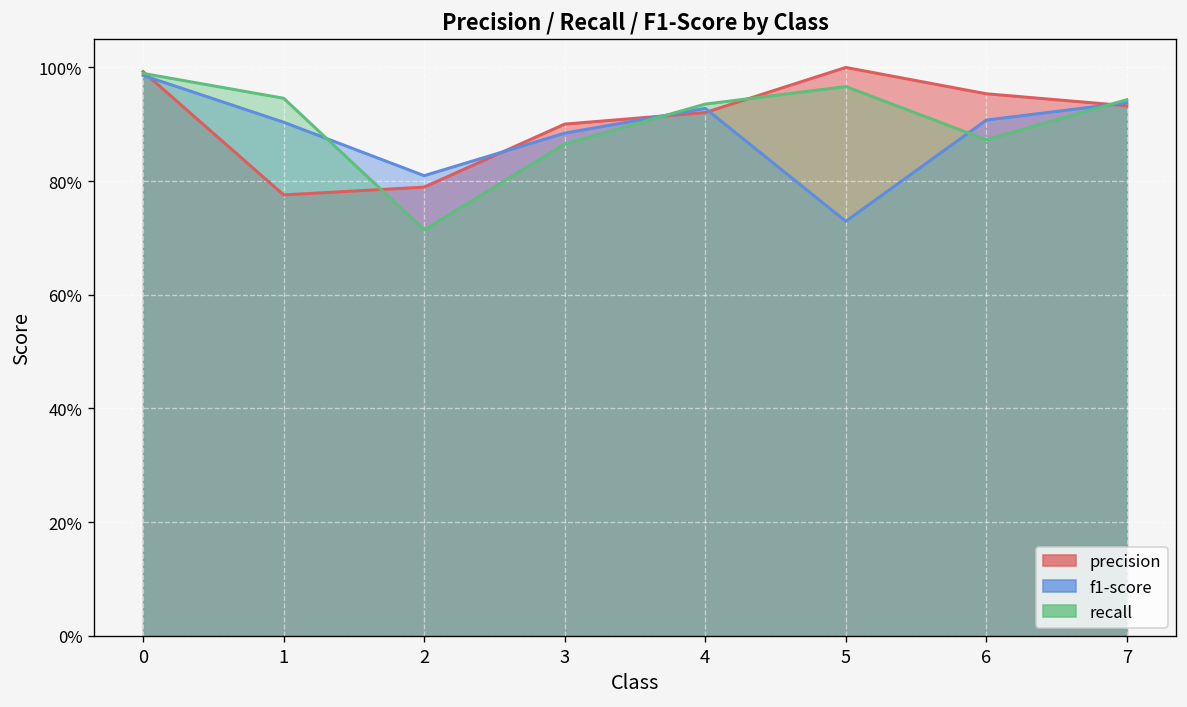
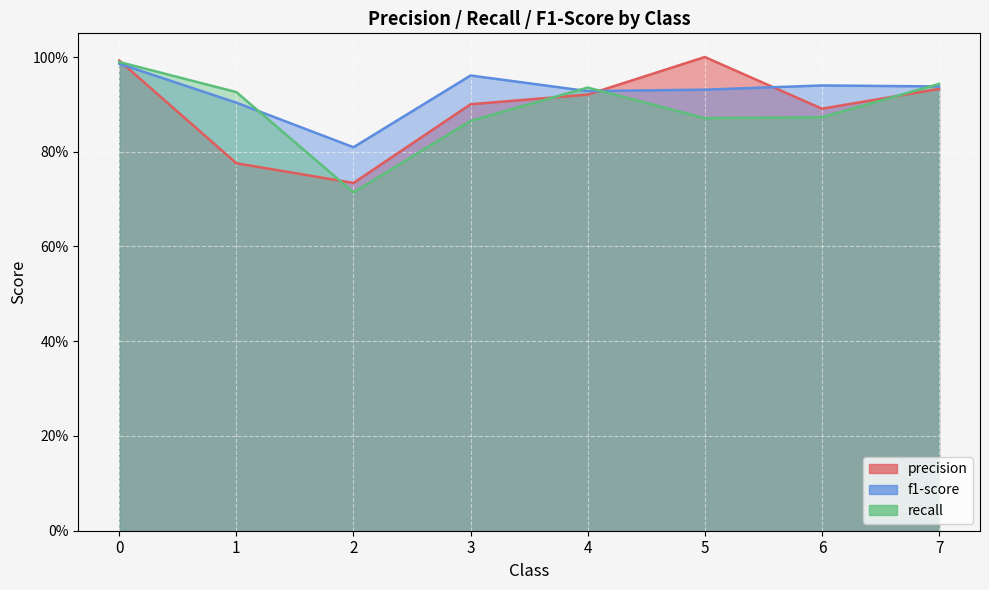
recall, 1: 95% -> 93%
precision, 2: 79% -> 73%
f1-score, 3: 88% -> 96%
f1-score, 5: 73% -> 93%
recall, 5: 97% -> 87%
precision, 6: 95% -> 89%
f1-score, 6: 91% -> 94%
